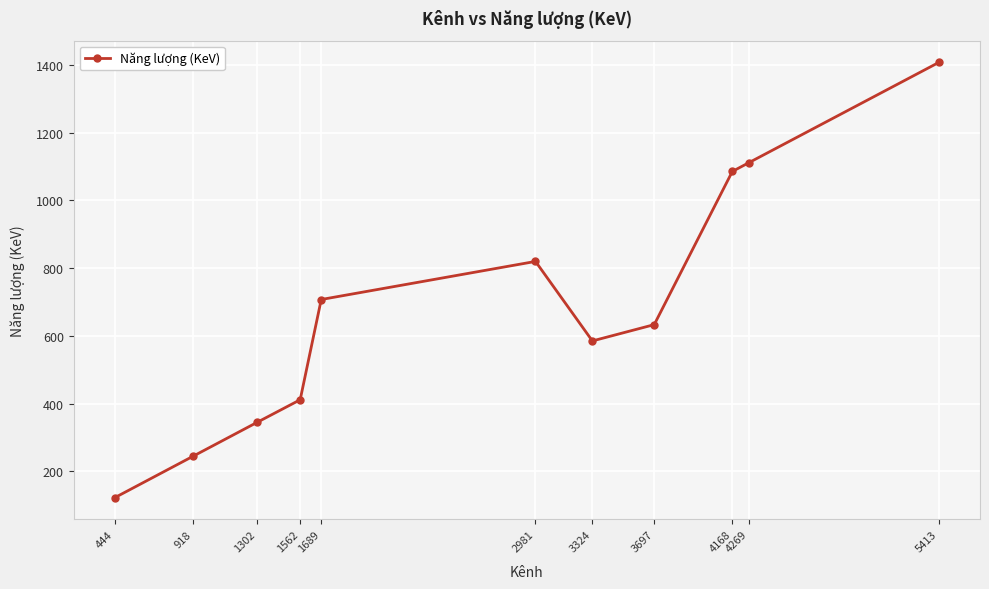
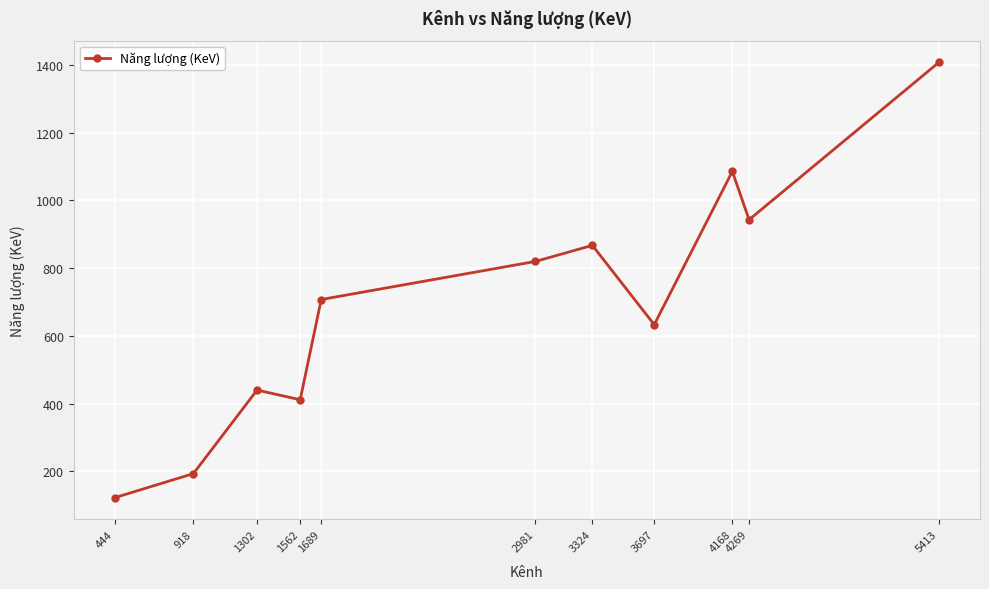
918: 240 -> 190
1302: 340 -> 440
3324: 580 -> 870
4269: 1110 -> 940
